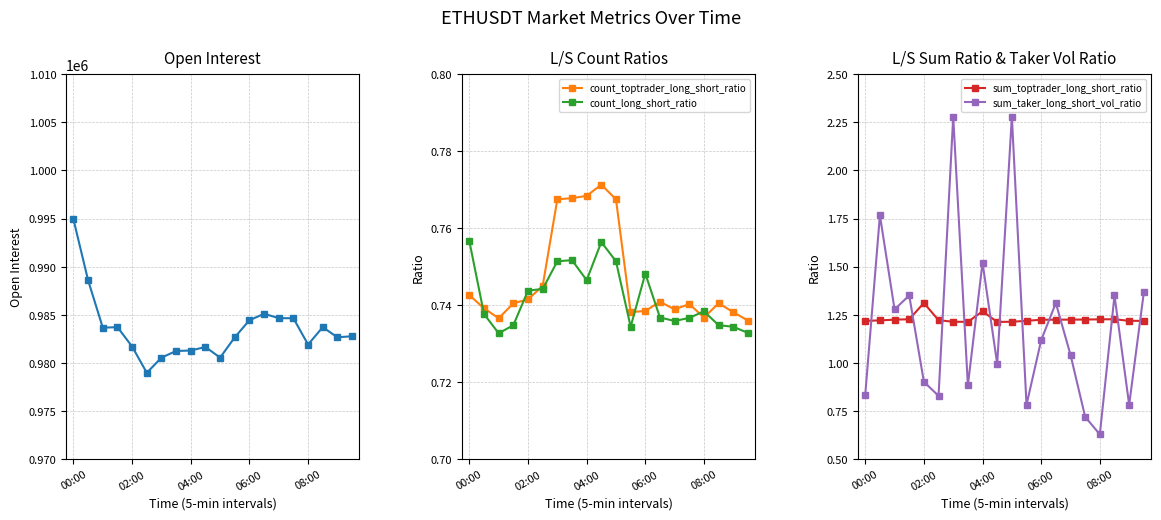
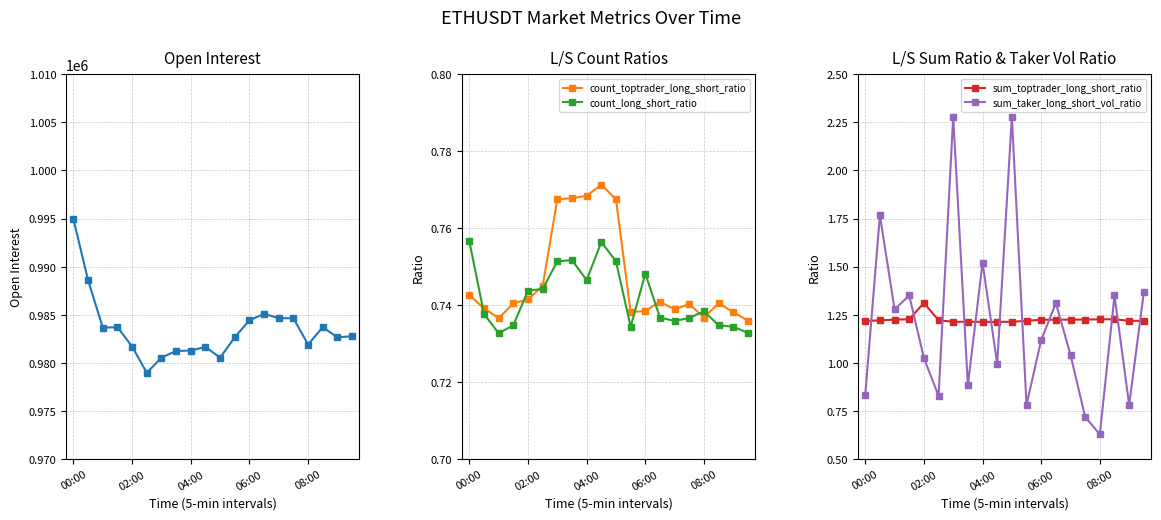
L/S Sum Ratio & Taker Vol Ratio, sum_taker_long_short_vol_ratio, 02:00: 0.90 -> 1.03
L/S Sum Ratio & Taker Vol Ratio, sum_toptrader_long_short_ratio, 04:00: 1.27 -> 1.21
